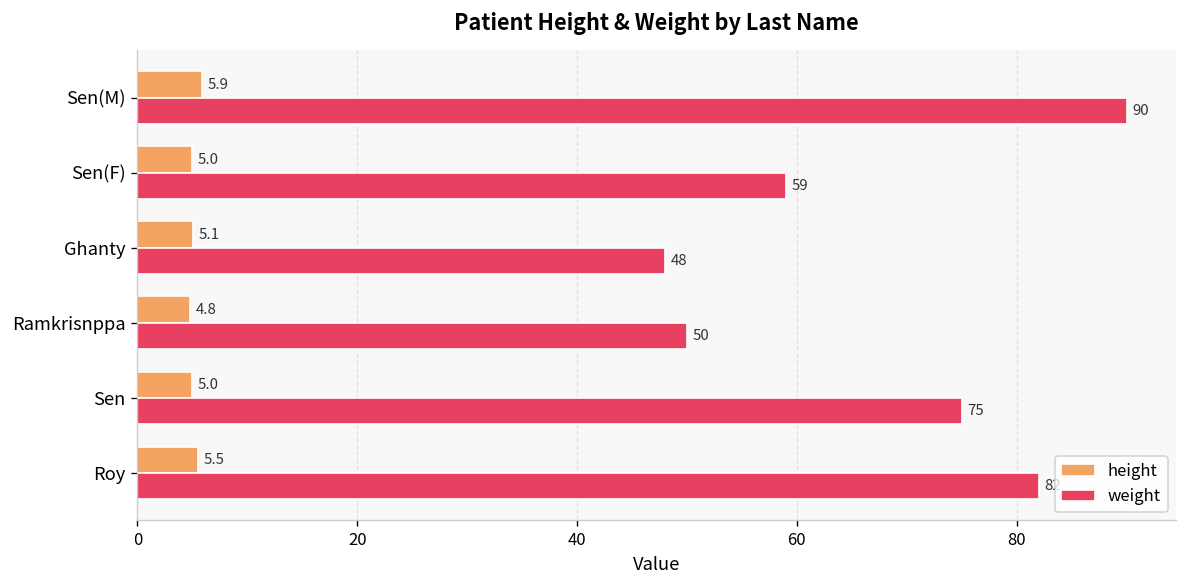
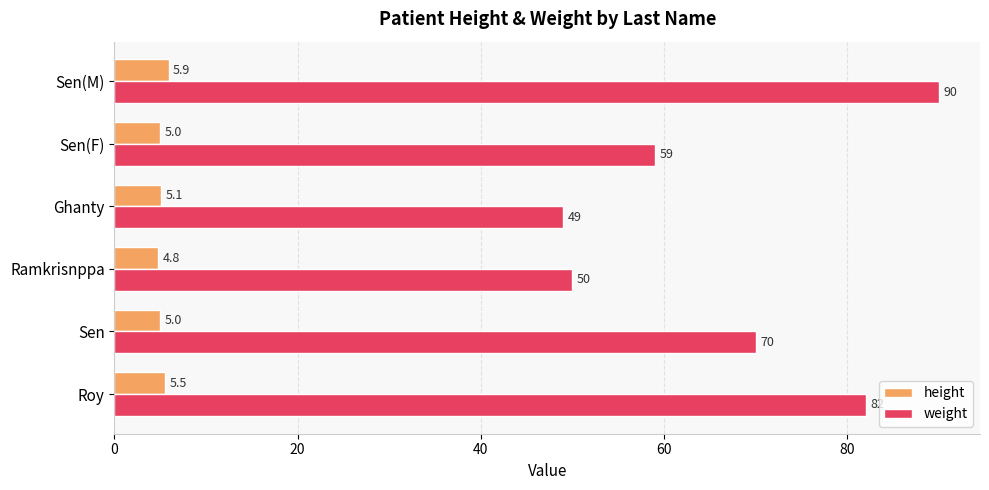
weight, Ghanty: 48 -> 49
weight, Sen: 75 -> 70
